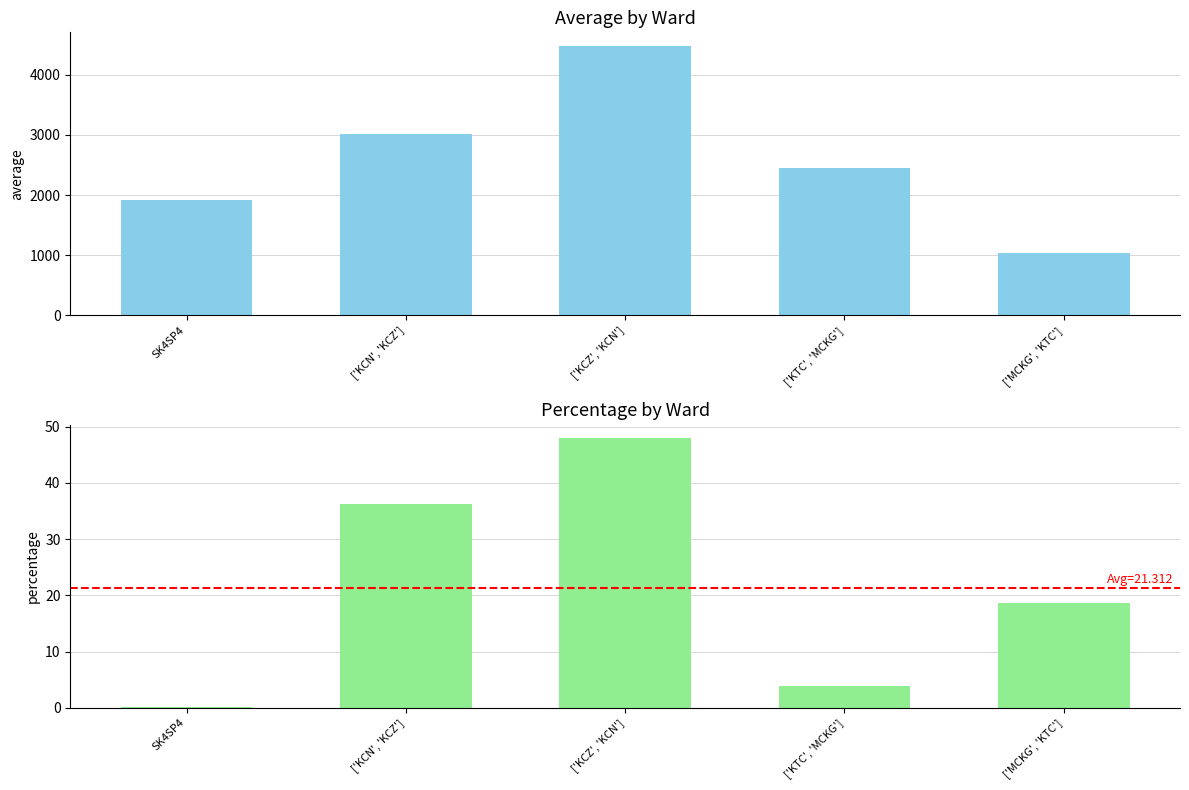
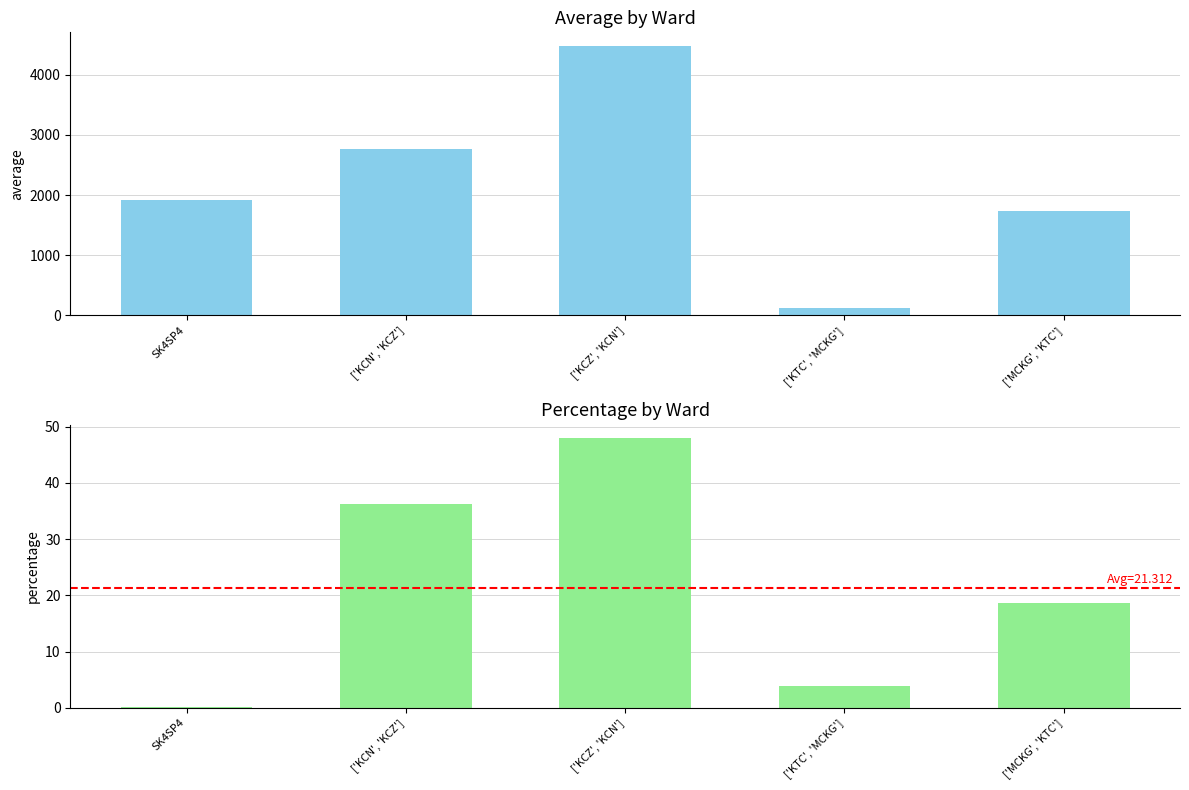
Average by Ward, ['KCN', 'KCZ']: 3000 -> 2800
Average by Ward, ['KTC', 'MCKG']: 2500 -> 100
Average by Ward, ['MCKG', 'KTC']: 1000 -> 1700
